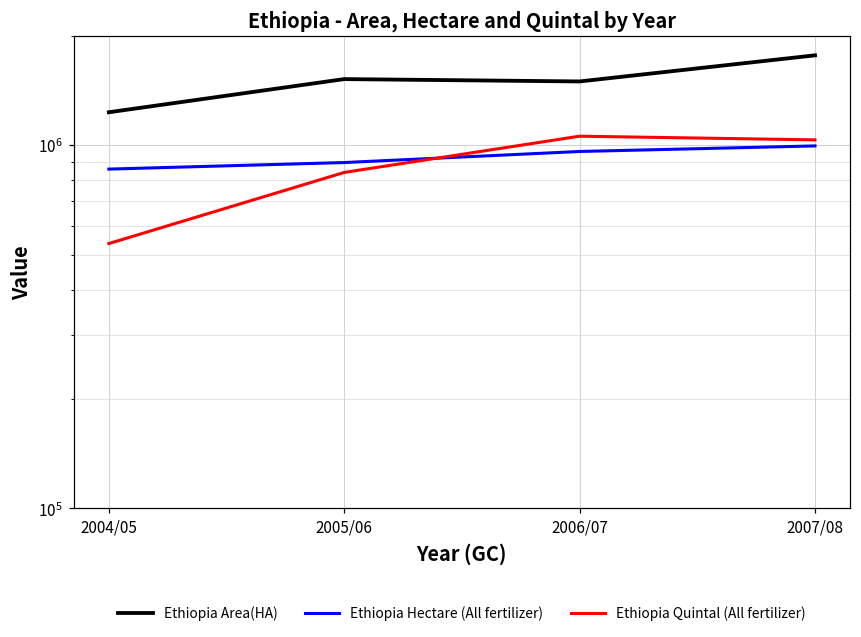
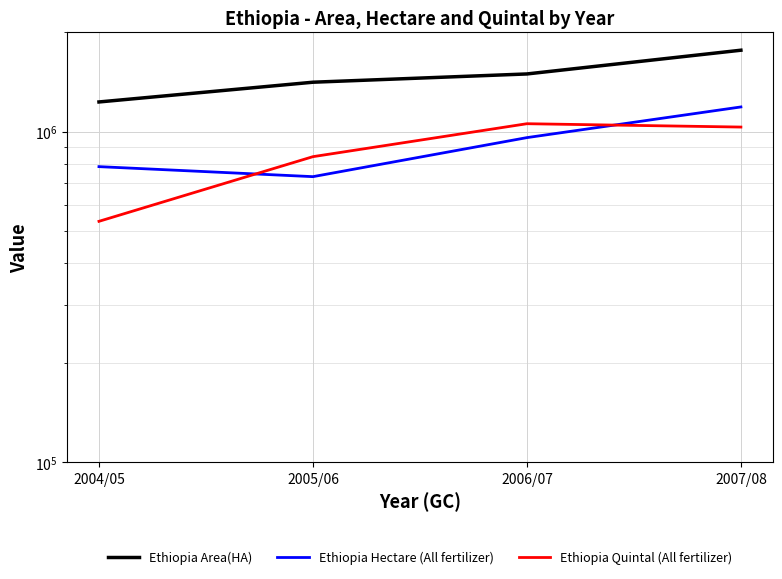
Ethiopia Hectare (All fertilizer), 2004/05: 860000 -> 780000
Ethiopia Area(HA), 2005/06: 1500000 -> 1410000
Ethiopia Hectare (All fertilizer), 2005/06: 900000 -> 730000
Ethiopia Hectare (All fertilizer), 2007/08: 1000000 -> 1190000
